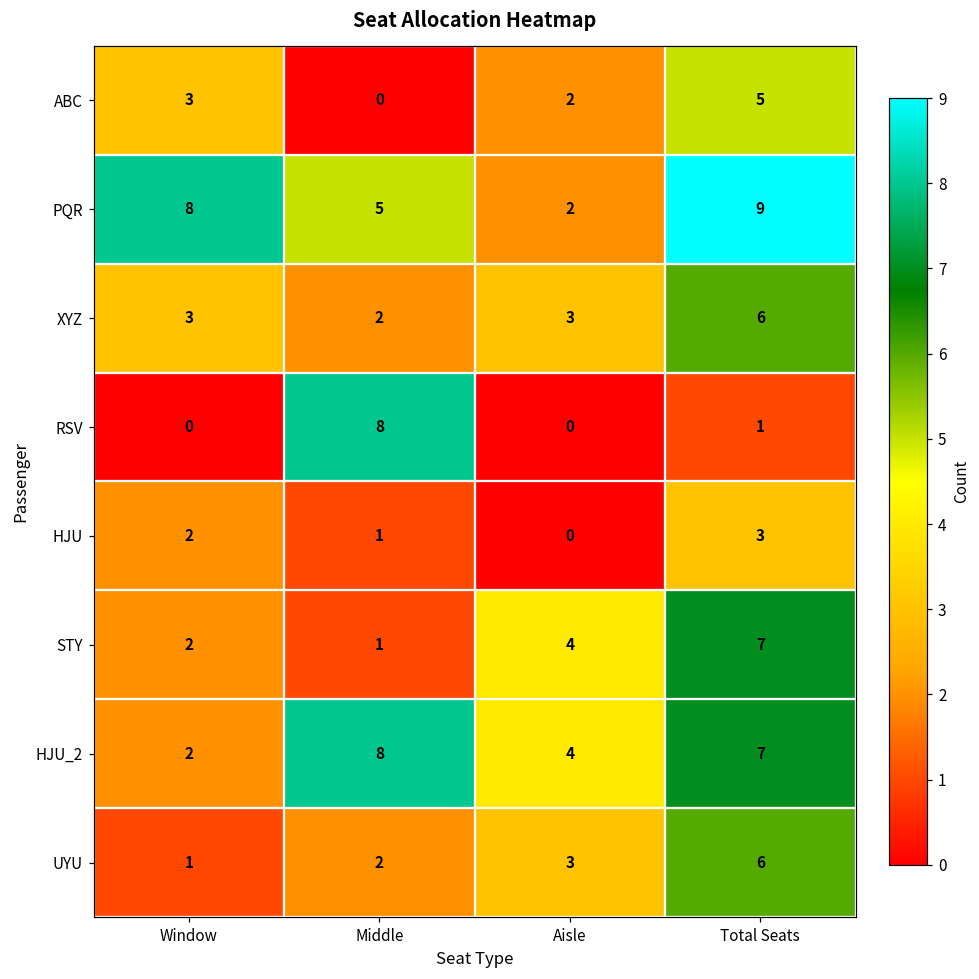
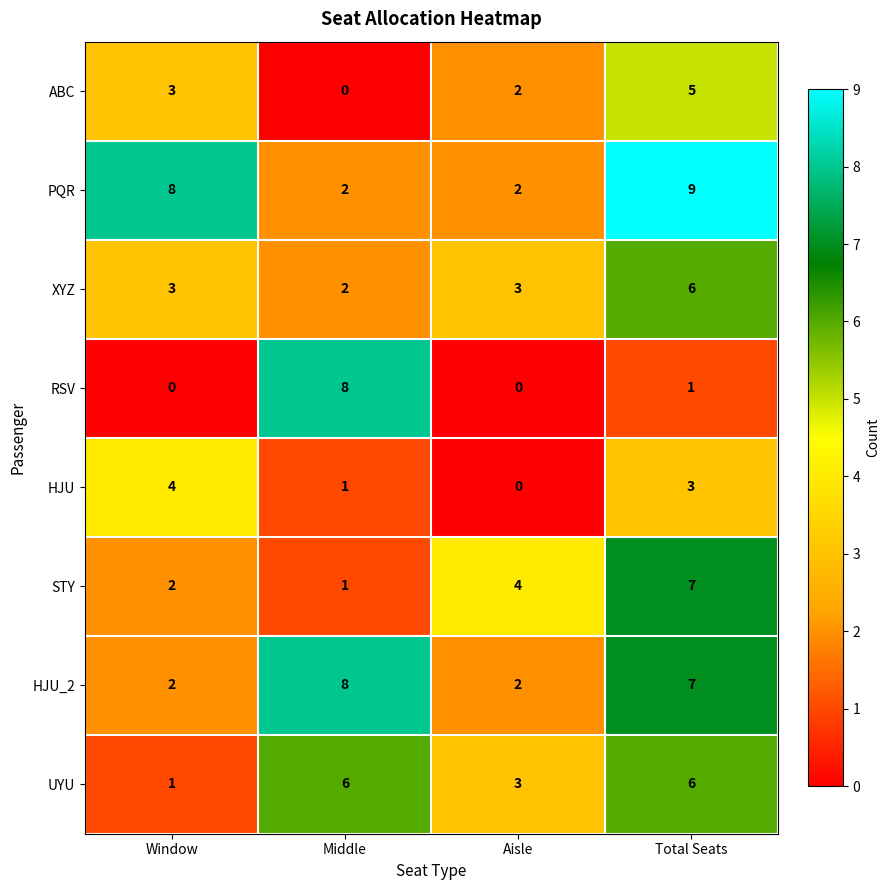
PQR, Middle: 5 -> 2
HJU, Window: 2 -> 4
HJU_2, Aisle: 4 -> 2
UYU, Middle: 2 -> 6
